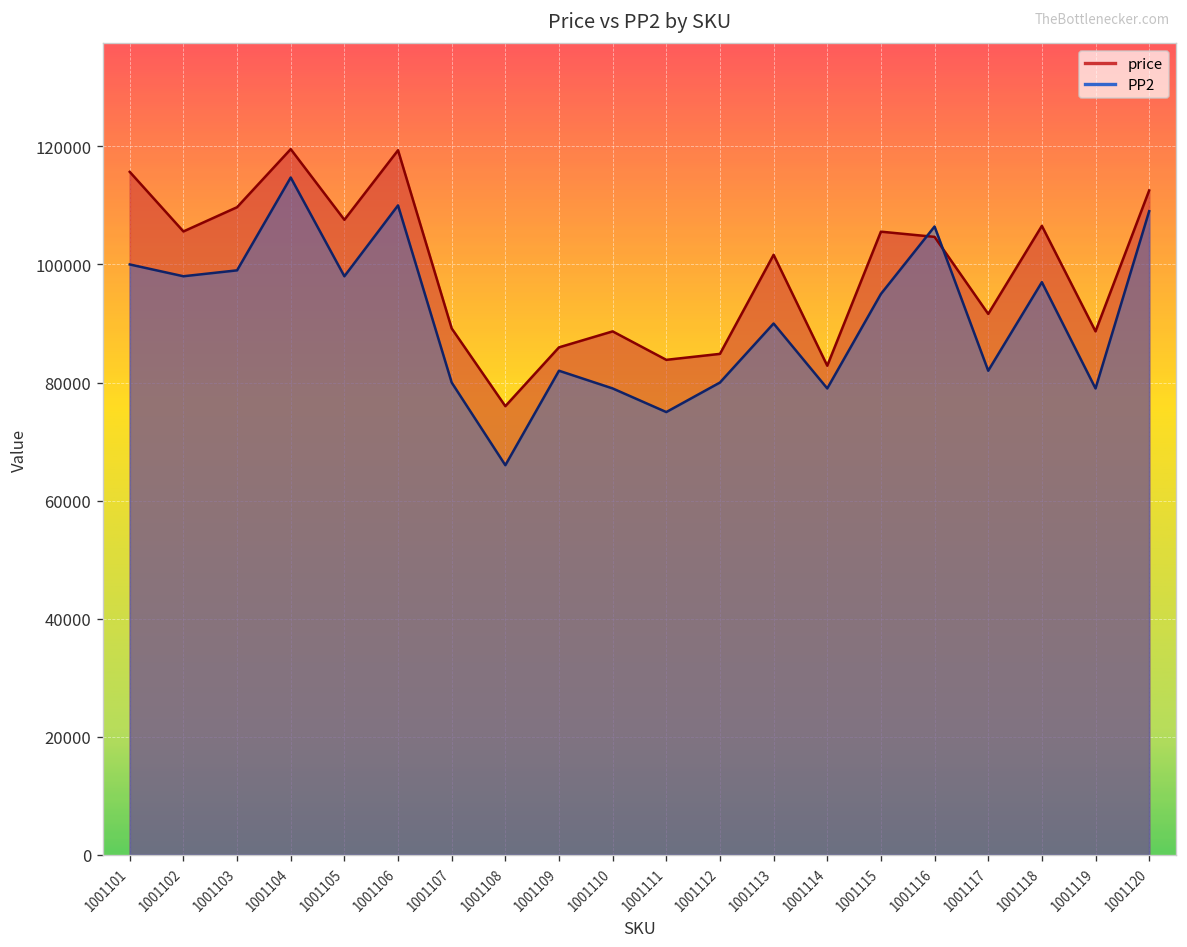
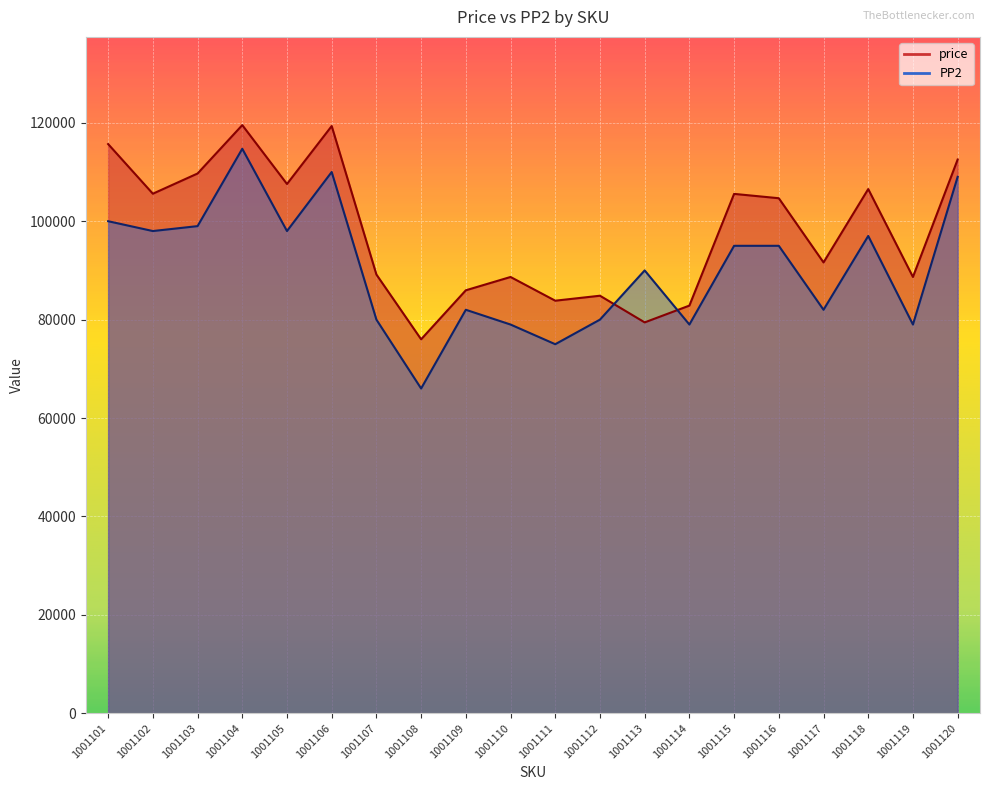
price, 1001113: 102000 -> 79000
PP2, 1001116: 106000 -> 95000
